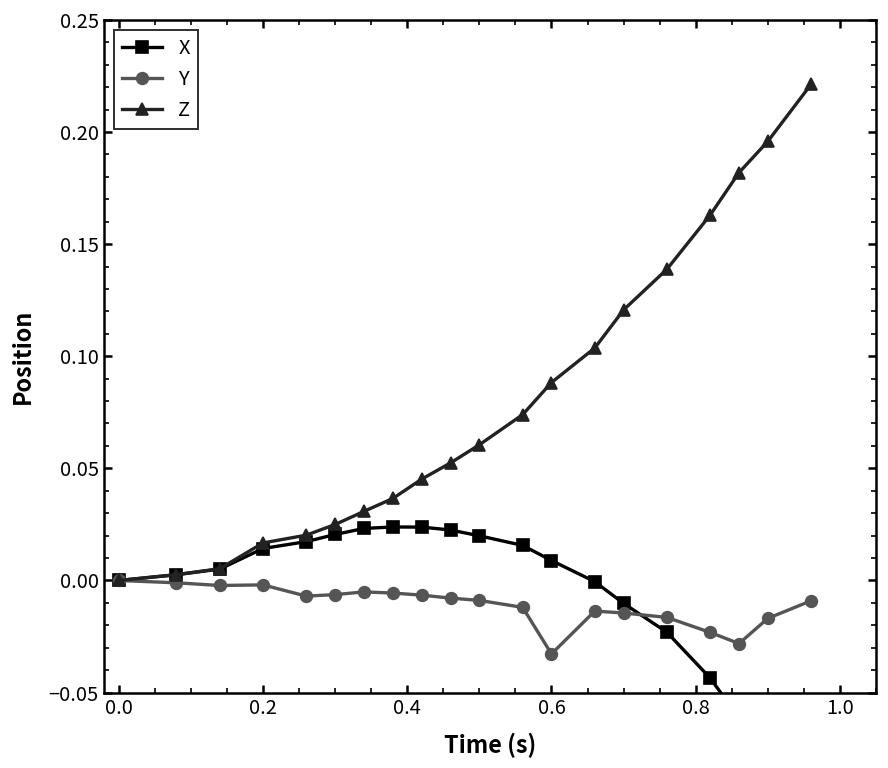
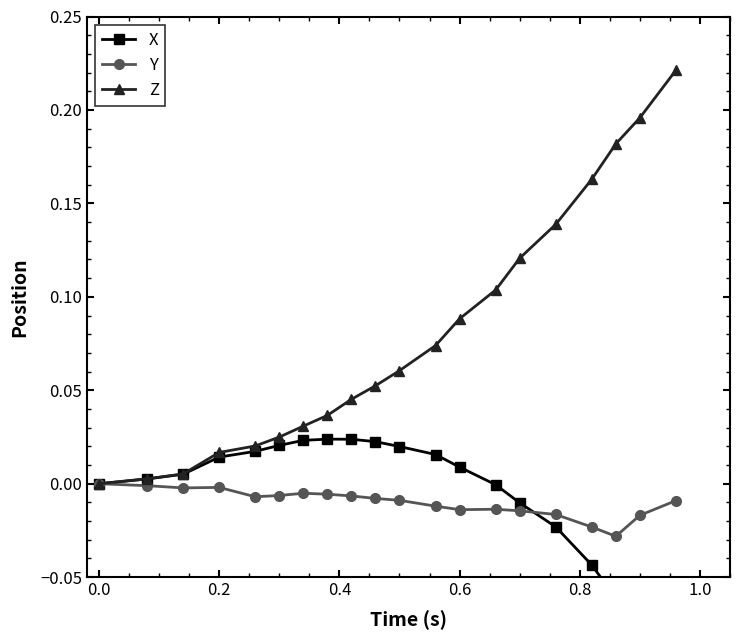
Y, 0.6: -0.033 -> -0.014
